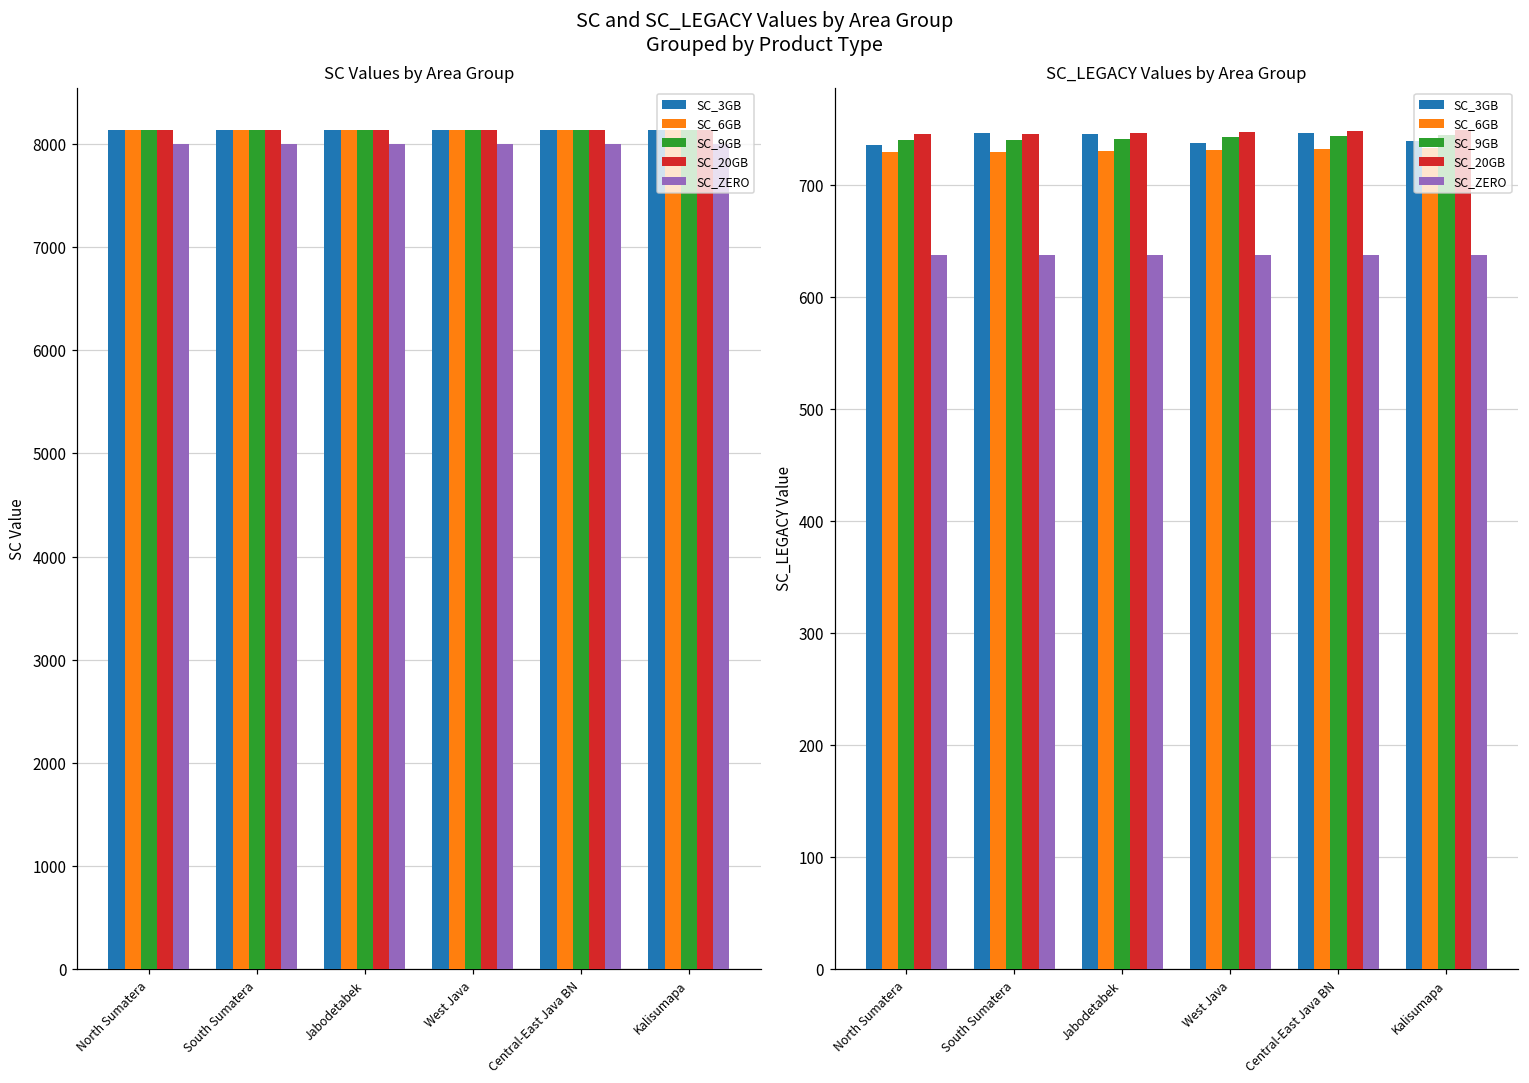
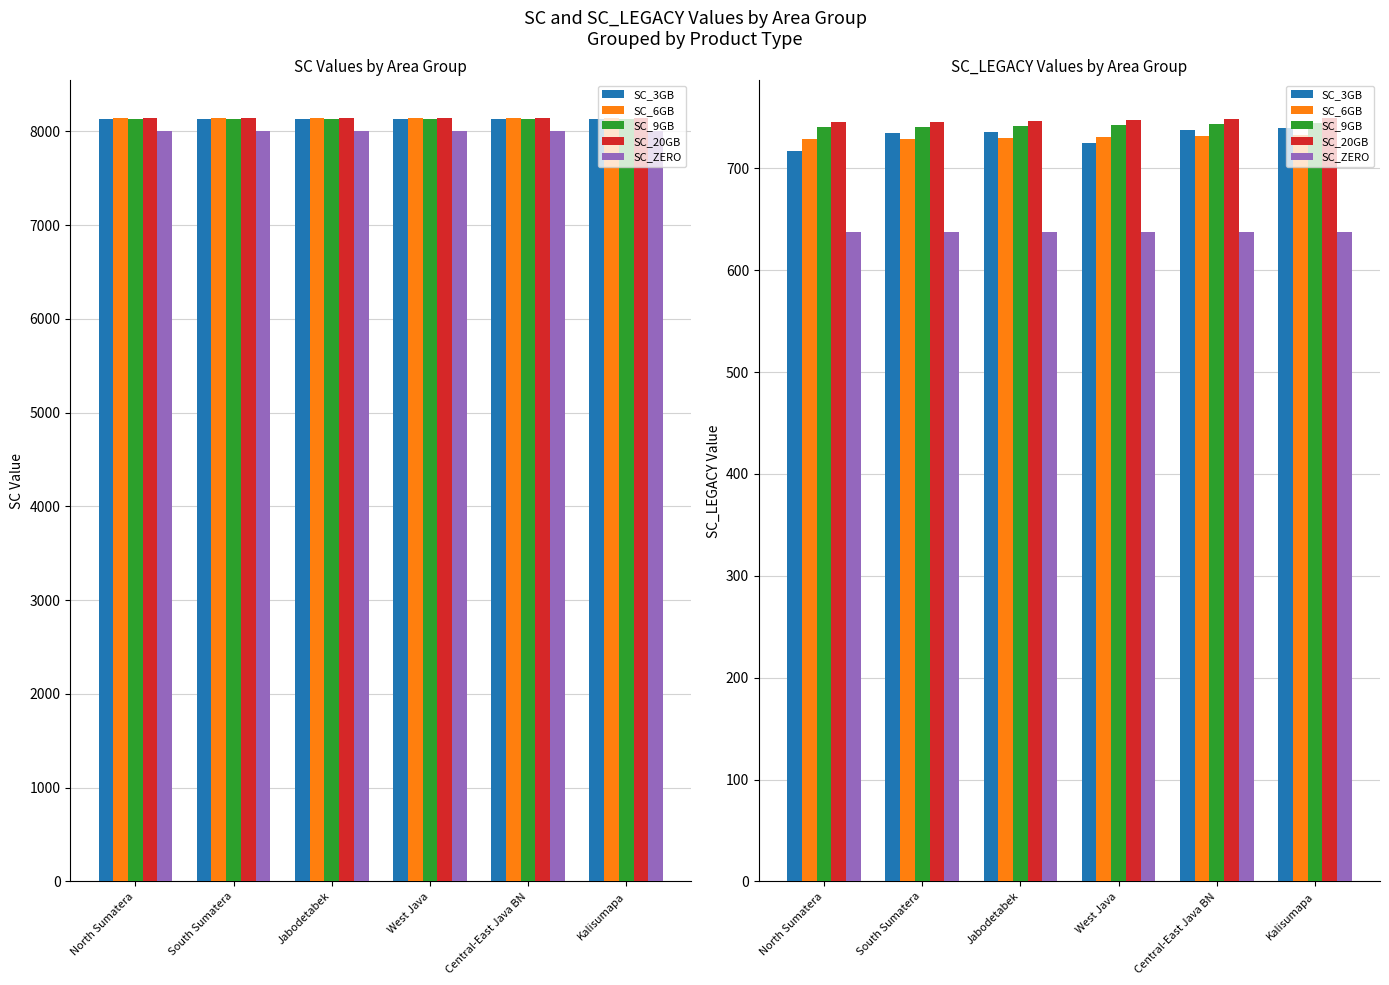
SC_LEGACY Values by Area Group, SC_3GB, North Sumatera: 735 -> 717
SC_LEGACY Values by Area Group, SC_3GB, South Sumatera: 746 -> 735
SC_LEGACY Values by Area Group, SC_3GB, Jabodetabek: 745 -> 736
SC_LEGACY Values by Area Group, SC_3GB, West Java: 737 -> 725
SC_LEGACY Values by Area Group, SC_3GB, Central-East Java BN: 746 -> 738
